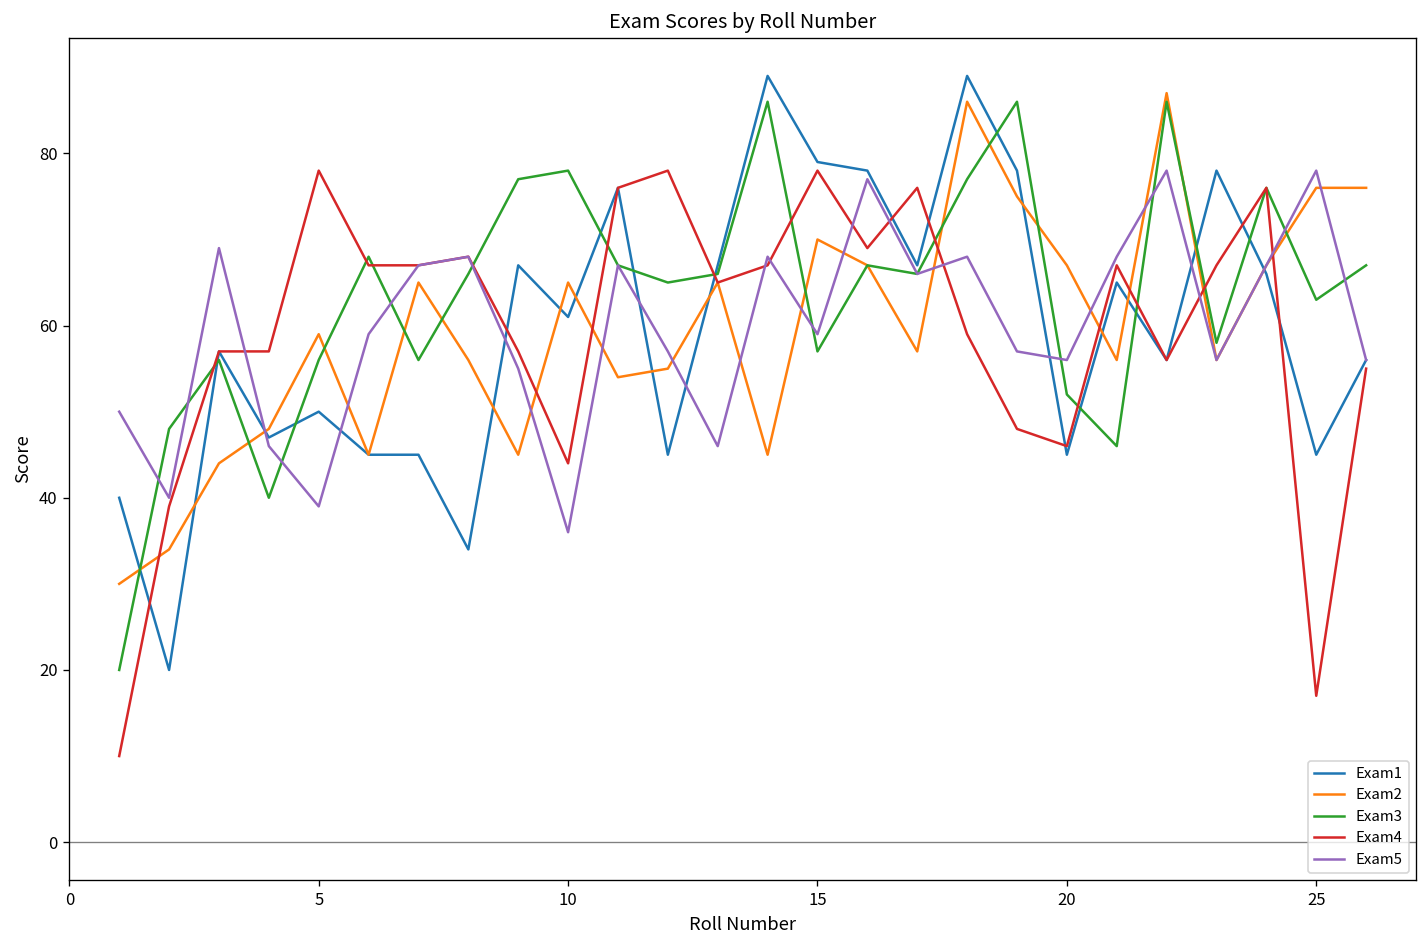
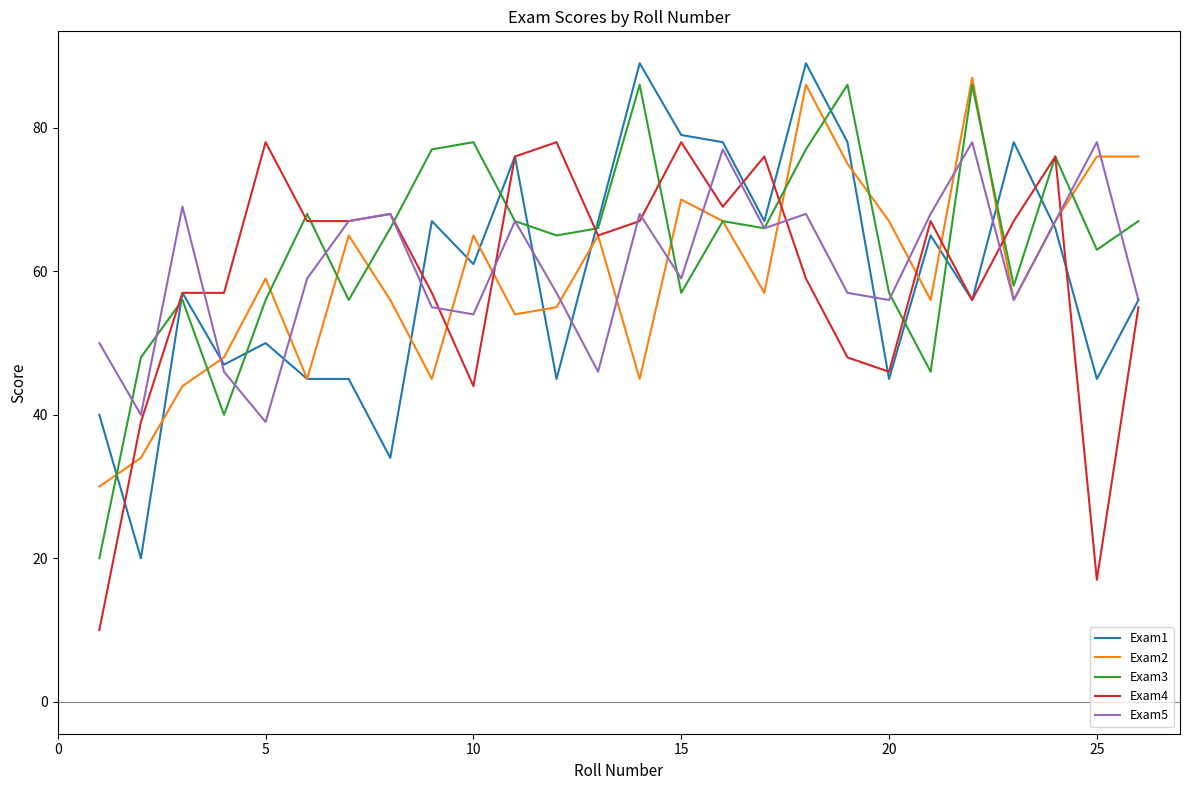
Exam5, 10: 36 -> 54
Exam3, 20: 52 -> 57
